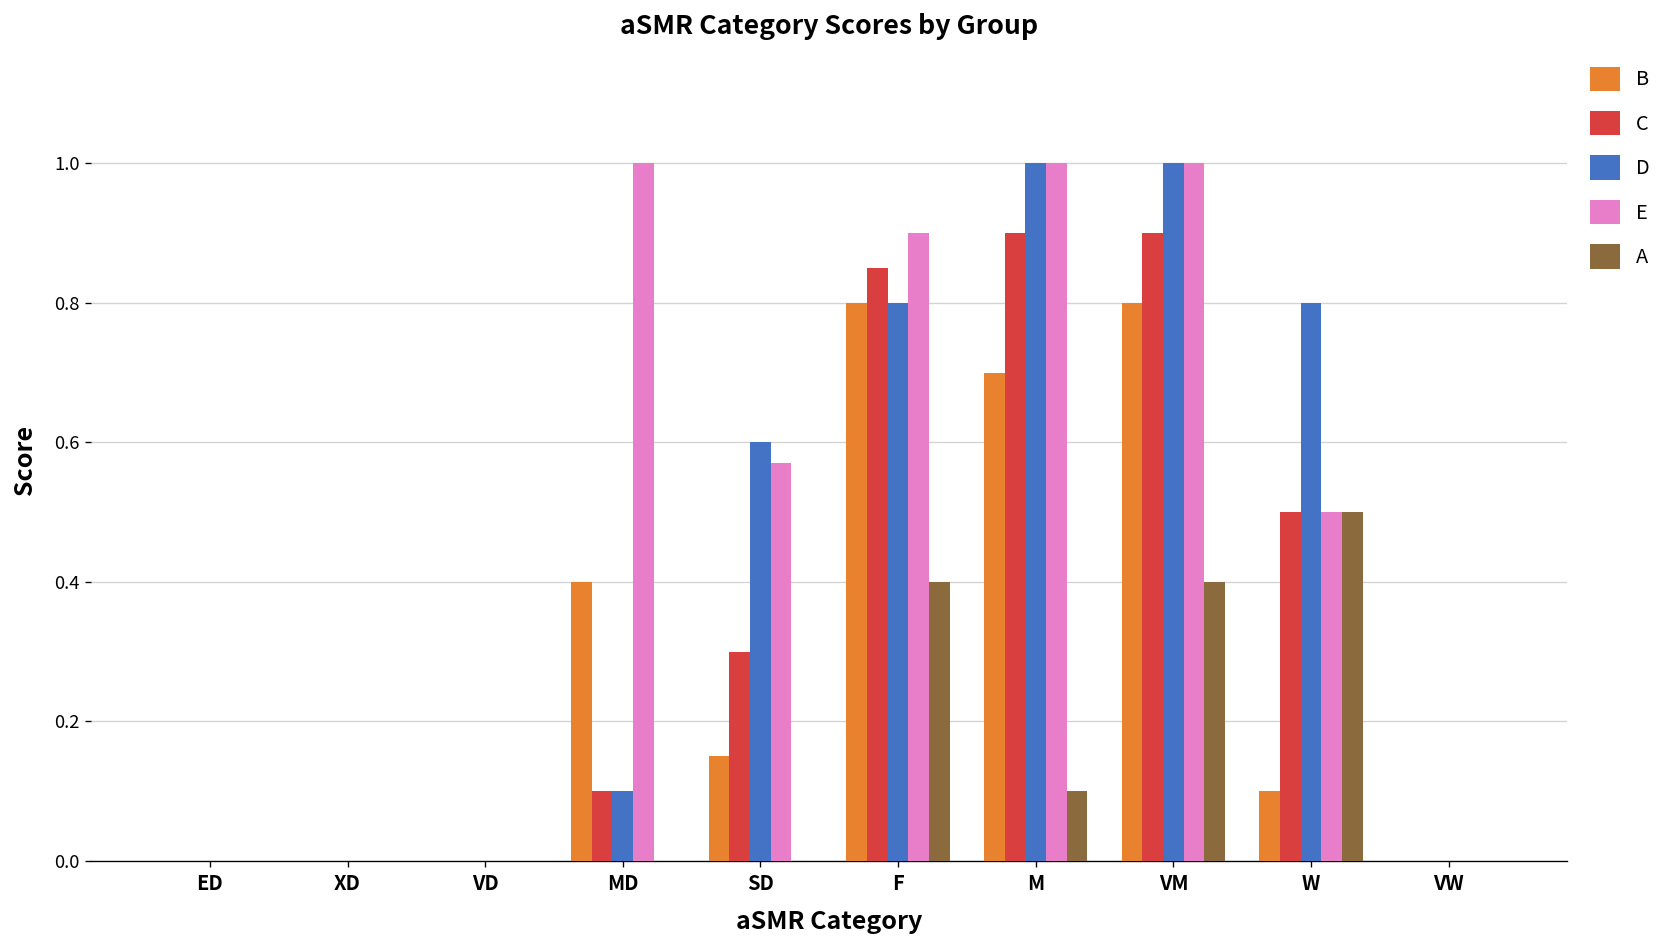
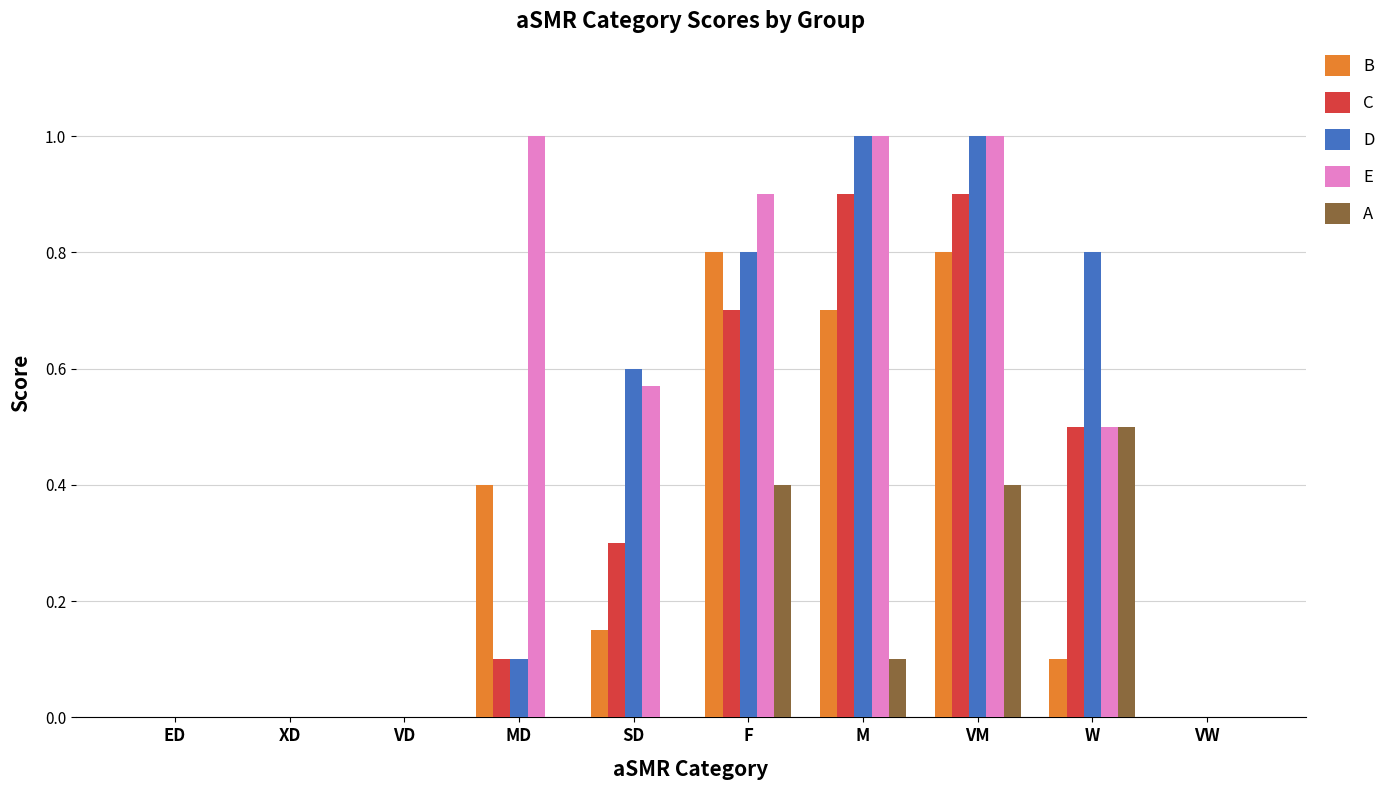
C, F: 0.85 -> 0.70
